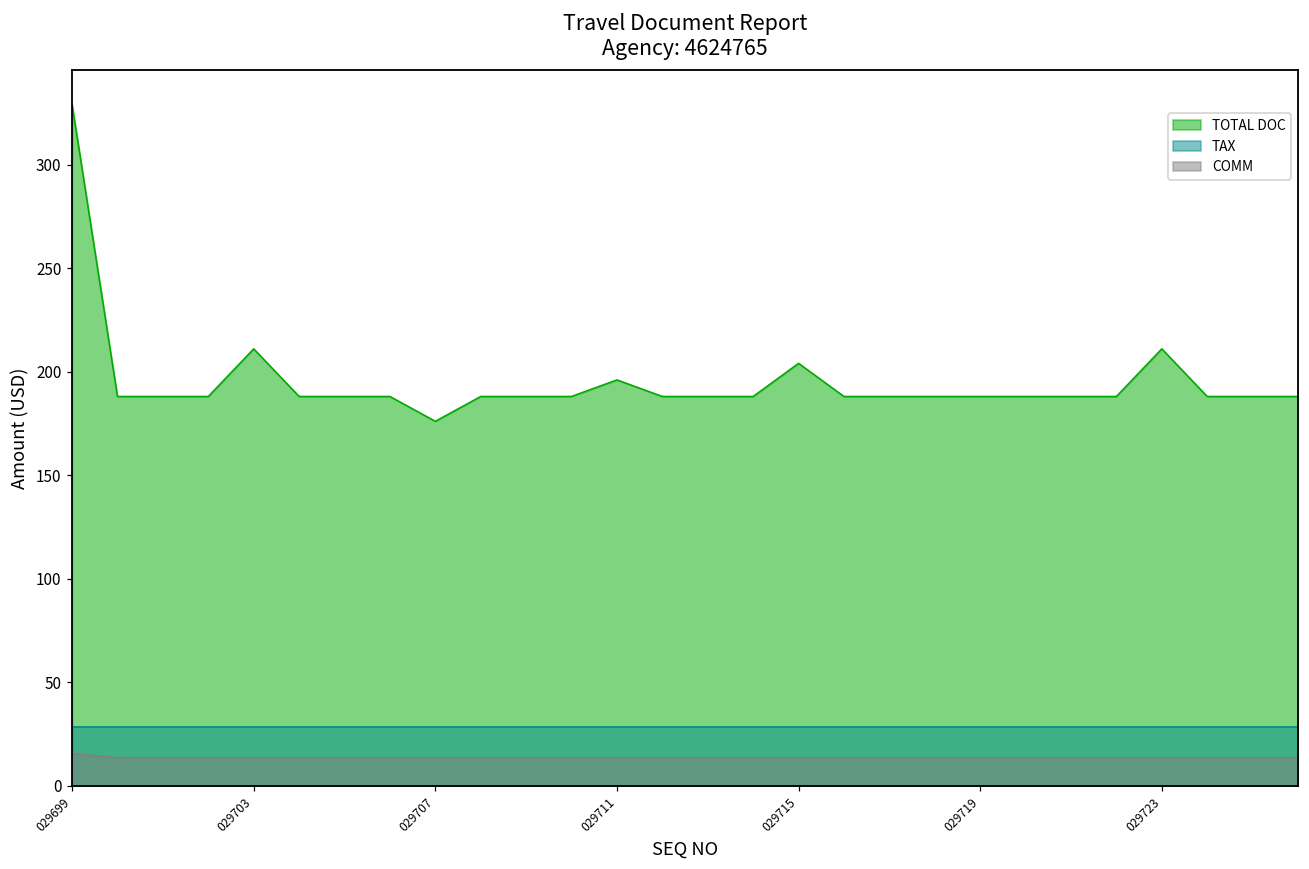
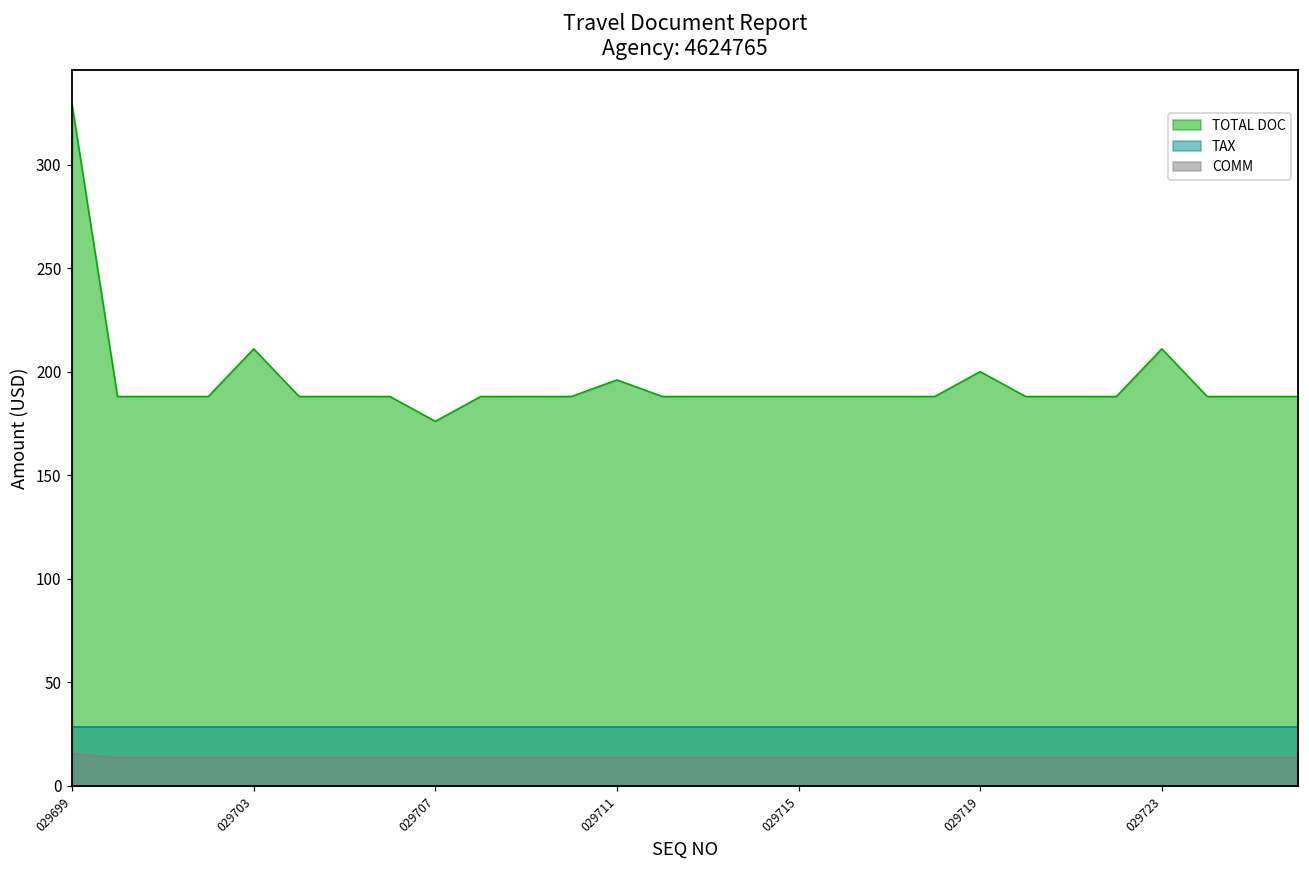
TOTAL DOC, 029715: 204 -> 188
TOTAL DOC, 029719: 188 -> 200
